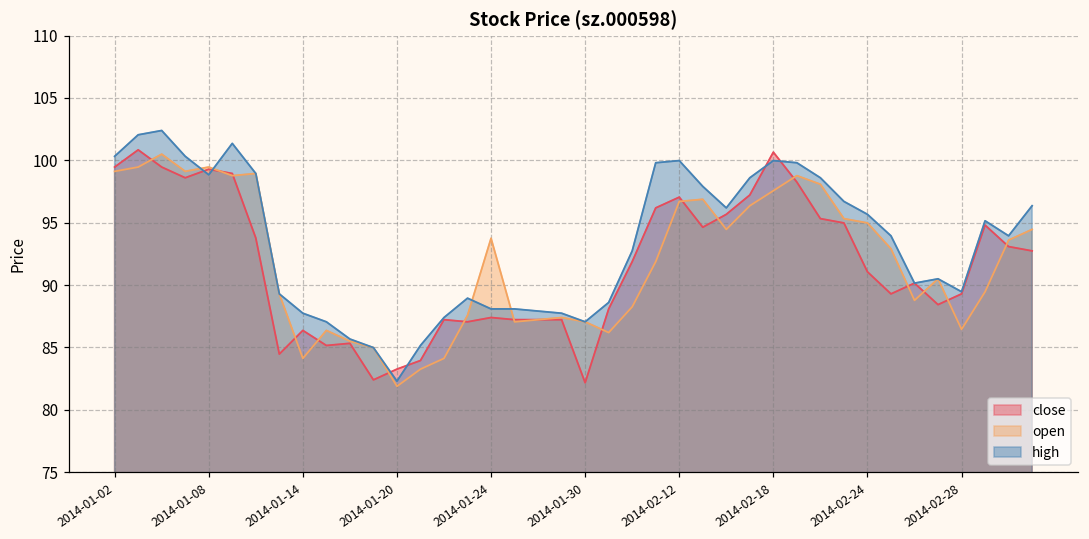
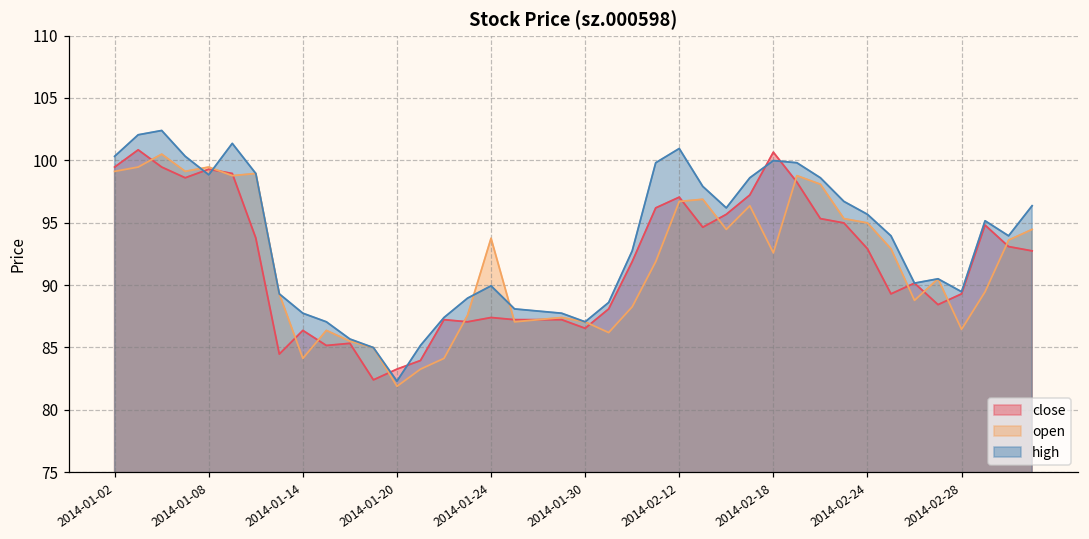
high, 2014-01-24: 88.1 -> 89.9
close, 2014-01-30: 82.2 -> 86.5
high, 2014-02-12: 100.0 -> 100.9
open, 2014-02-18: 97.6 -> 92.6
close, 2014-02-24: 91.1 -> 92.9
